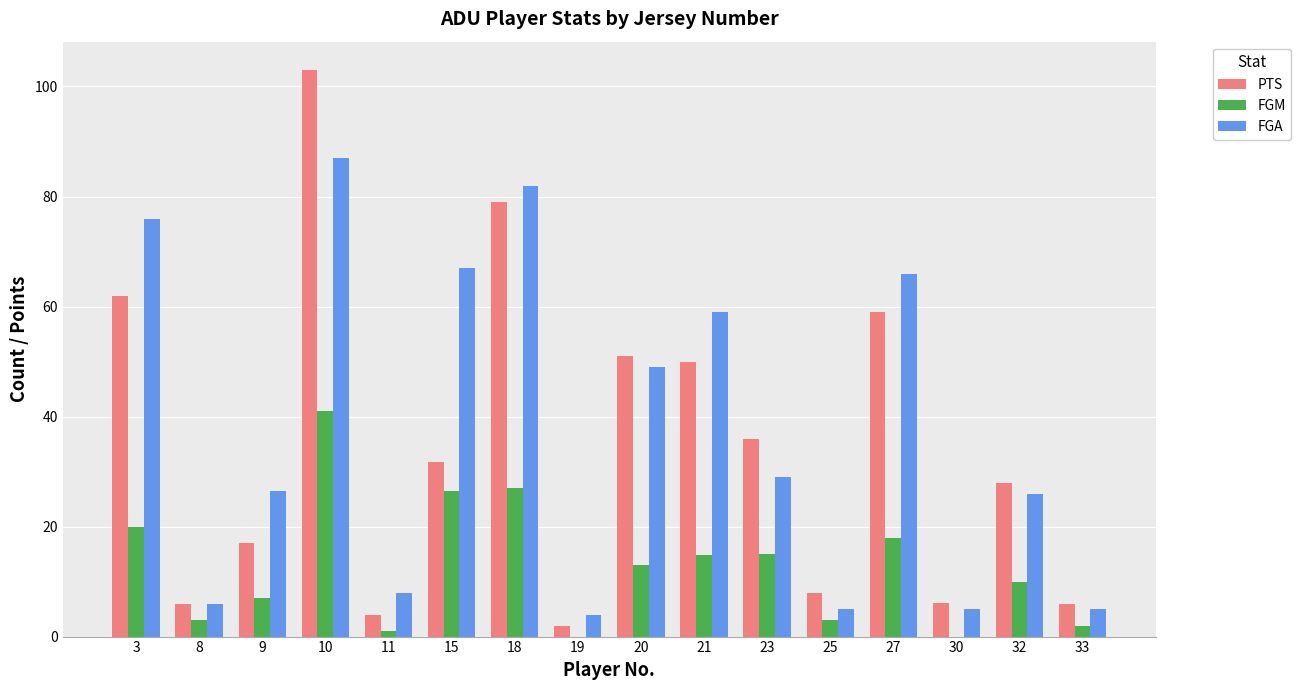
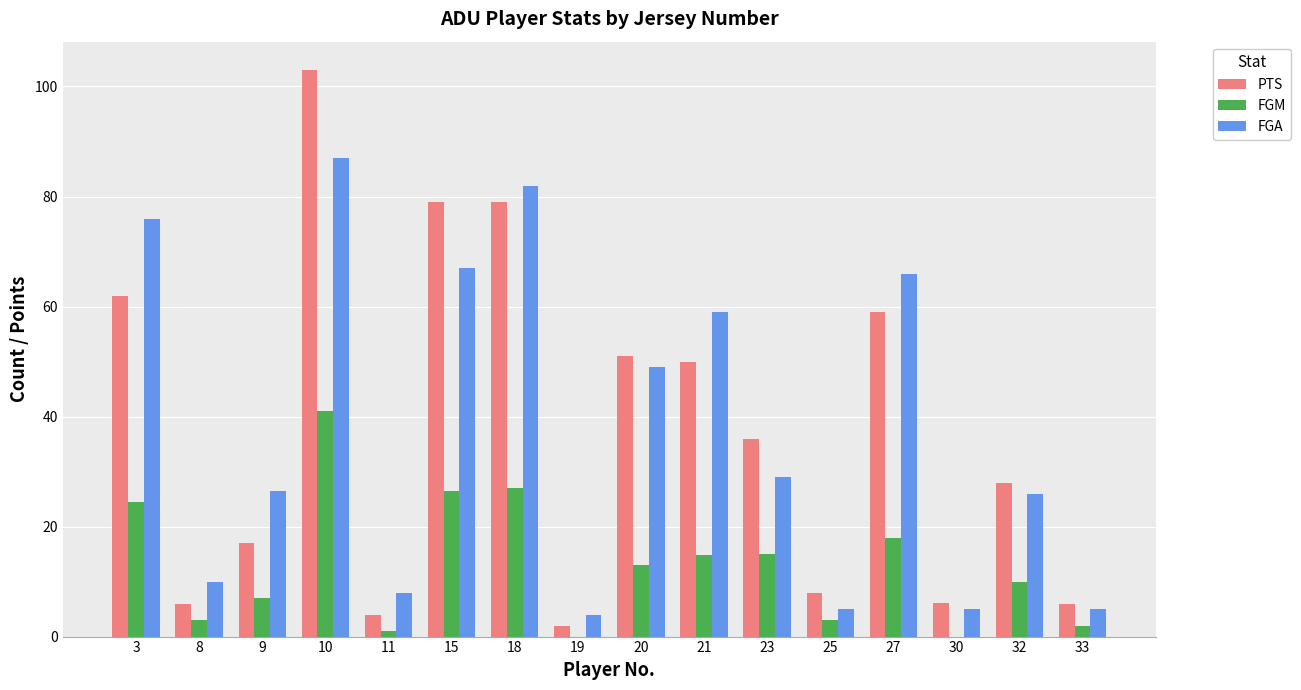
FGM, 3: 20 -> 24
FGA, 8: 6 -> 10
PTS, 15: 32 -> 79
